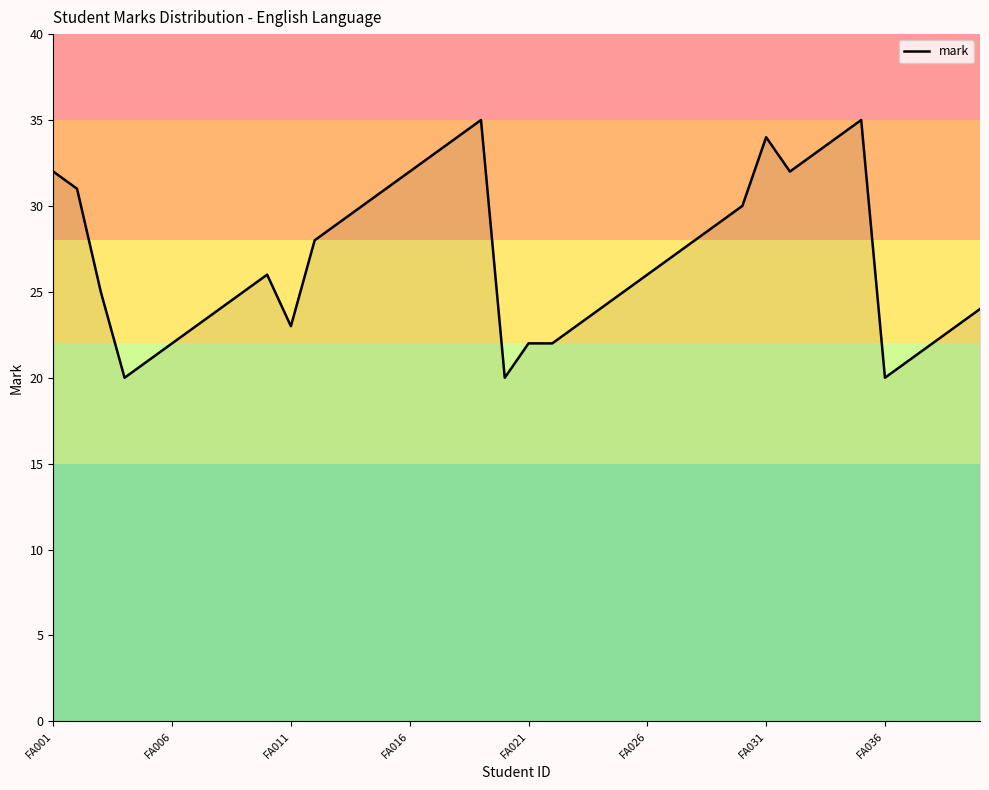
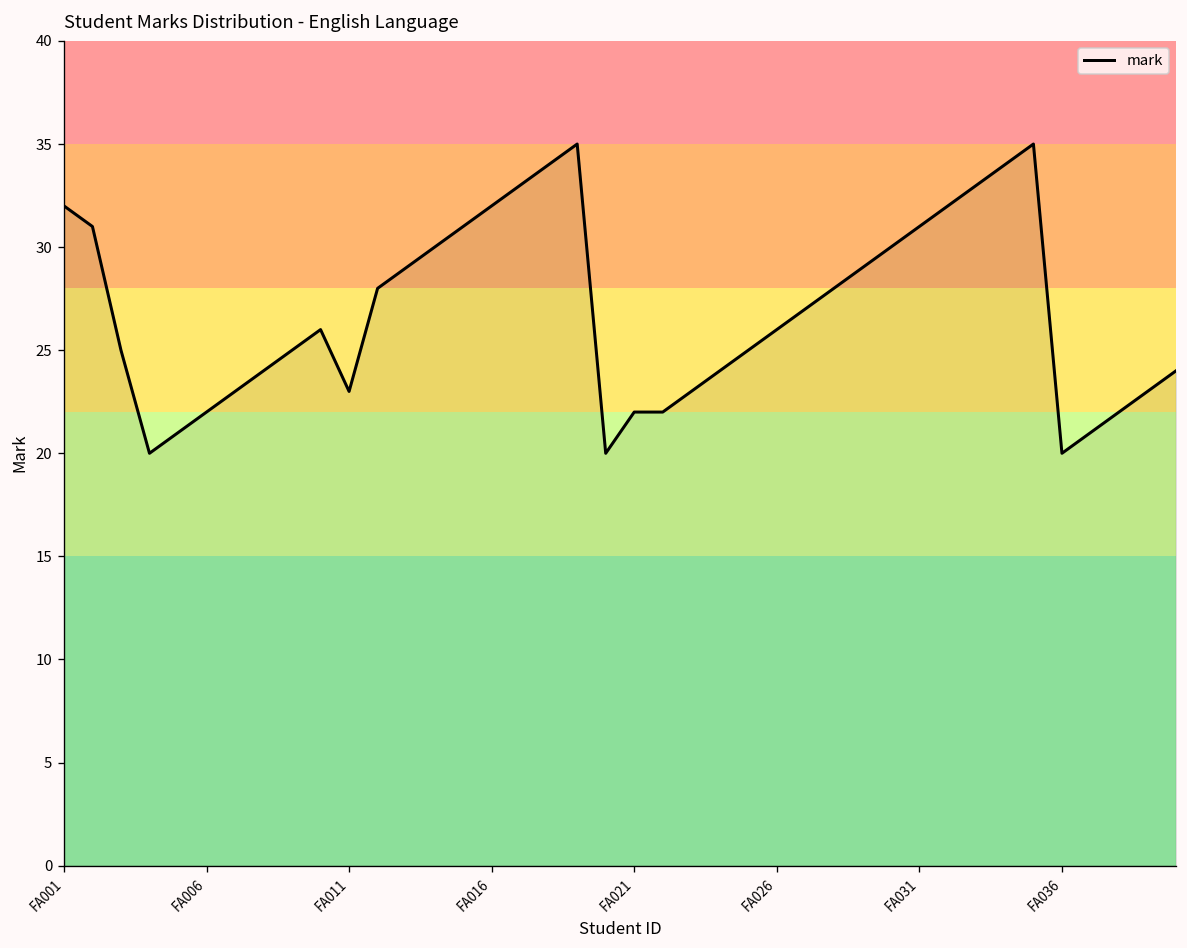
FA031: 34 -> 31
